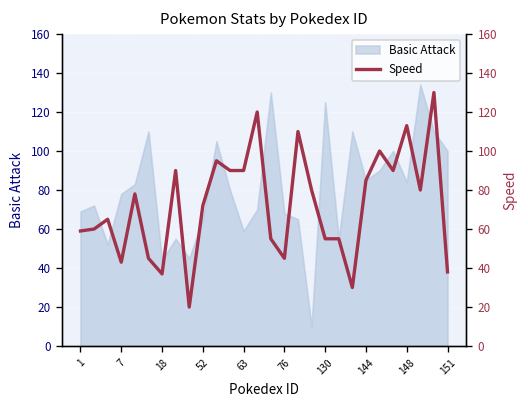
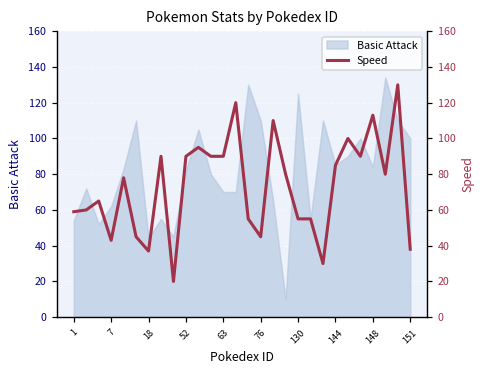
Basic Attack, 1: 69 -> 54
Basic Attack, 7: 78 -> 62
Basic Attack, 52: 65 -> 82
Basic Attack, 63: 59 -> 70
Basic Attack, 76: 68 -> 110
Speed, 52: 72 -> 90
